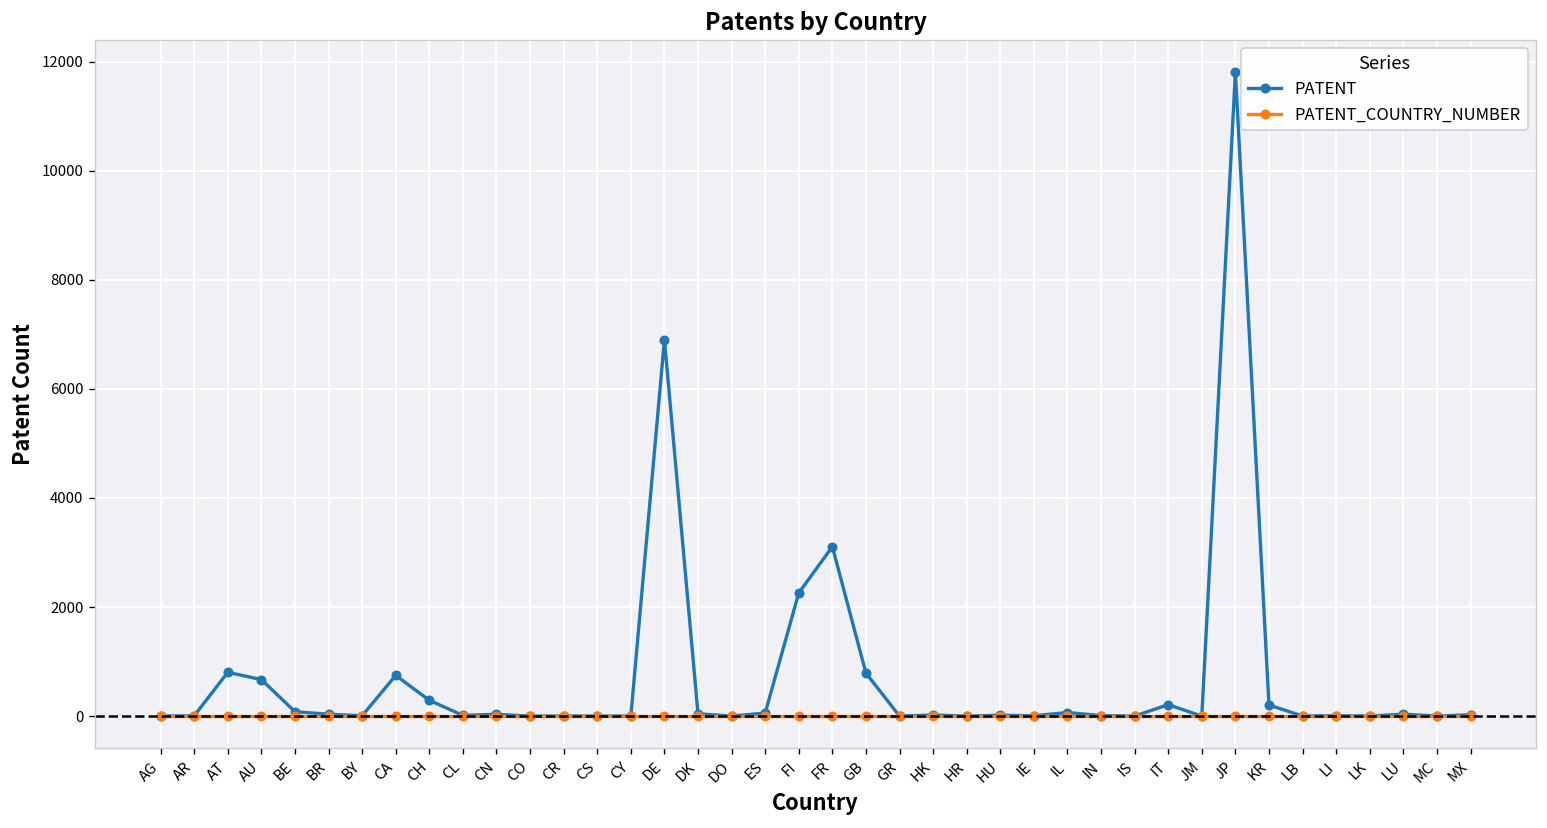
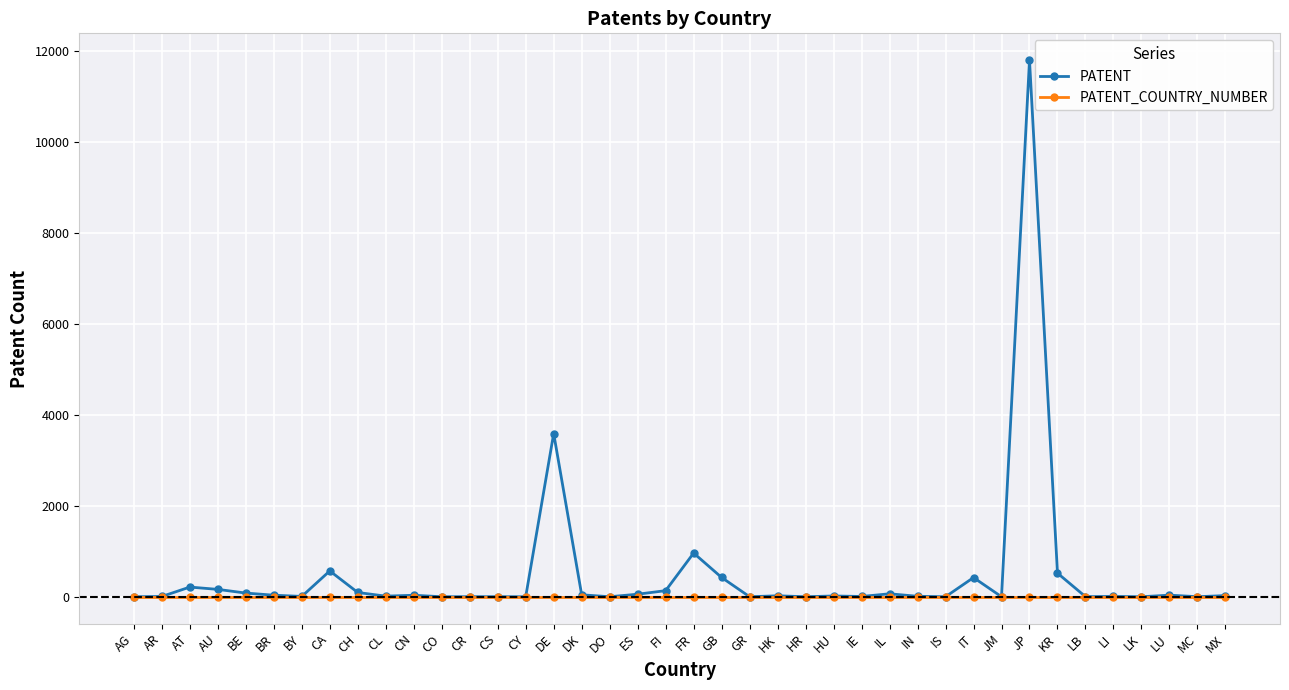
PATENT, AT: 800 -> 200
PATENT, AU: 700 -> 200
PATENT, CA: 700 -> 600
PATENT, CH: 300 -> 100
PATENT, DE: 6900 -> 3600
PATENT, FI: 2300 -> 100
PATENT, FR: 3100 -> 1000
PATENT, GB: 800 -> 400
PATENT, IT: 200 -> 400
PATENT, KR: 200 -> 500
